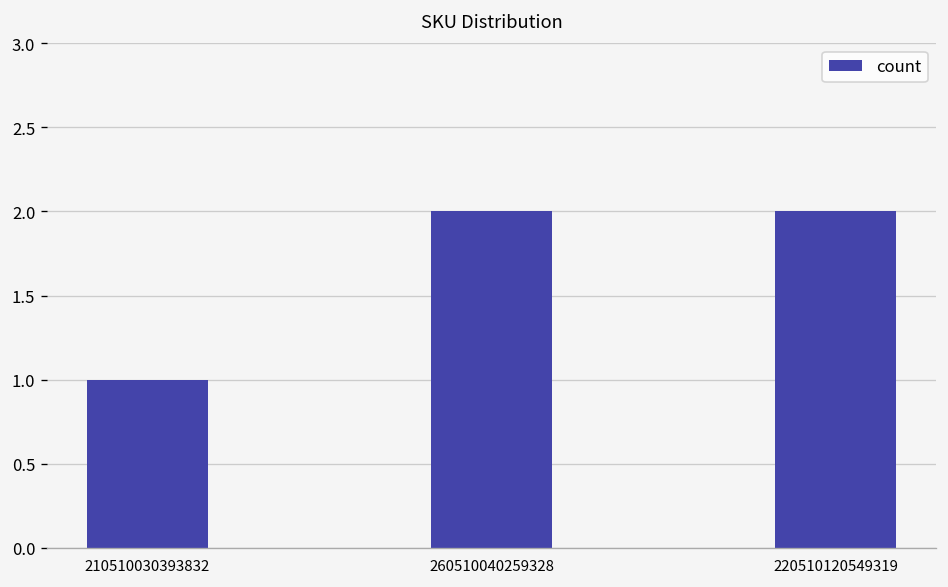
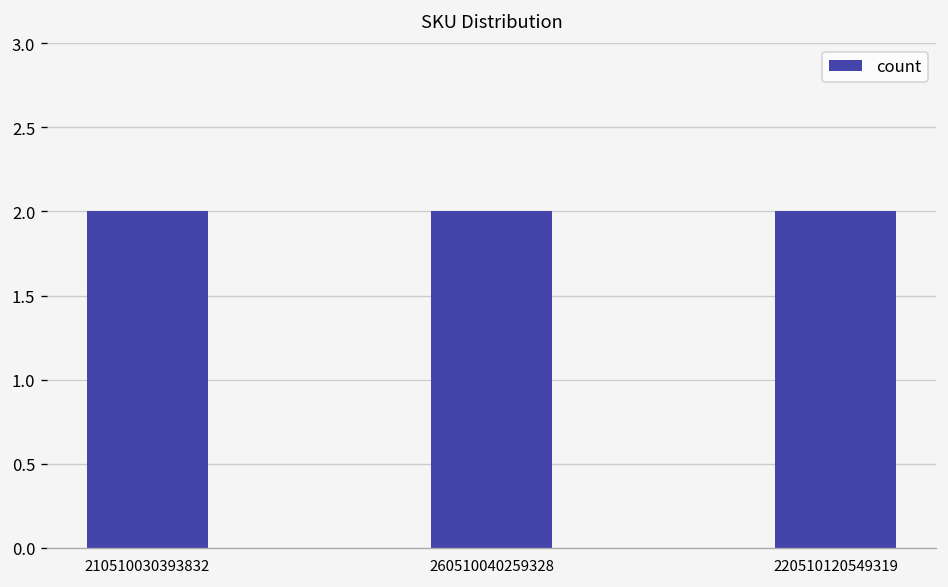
210510030393832: 1 -> 2
